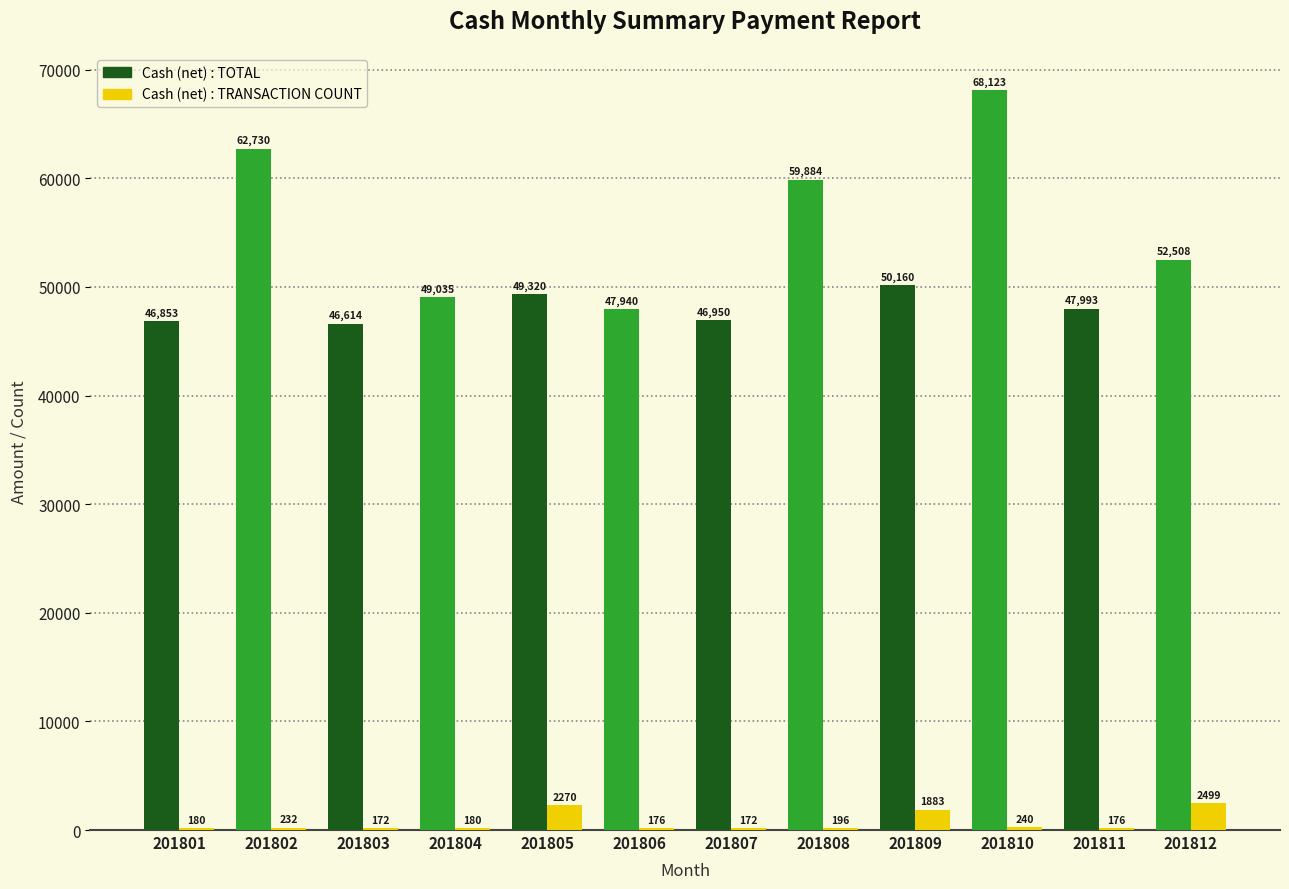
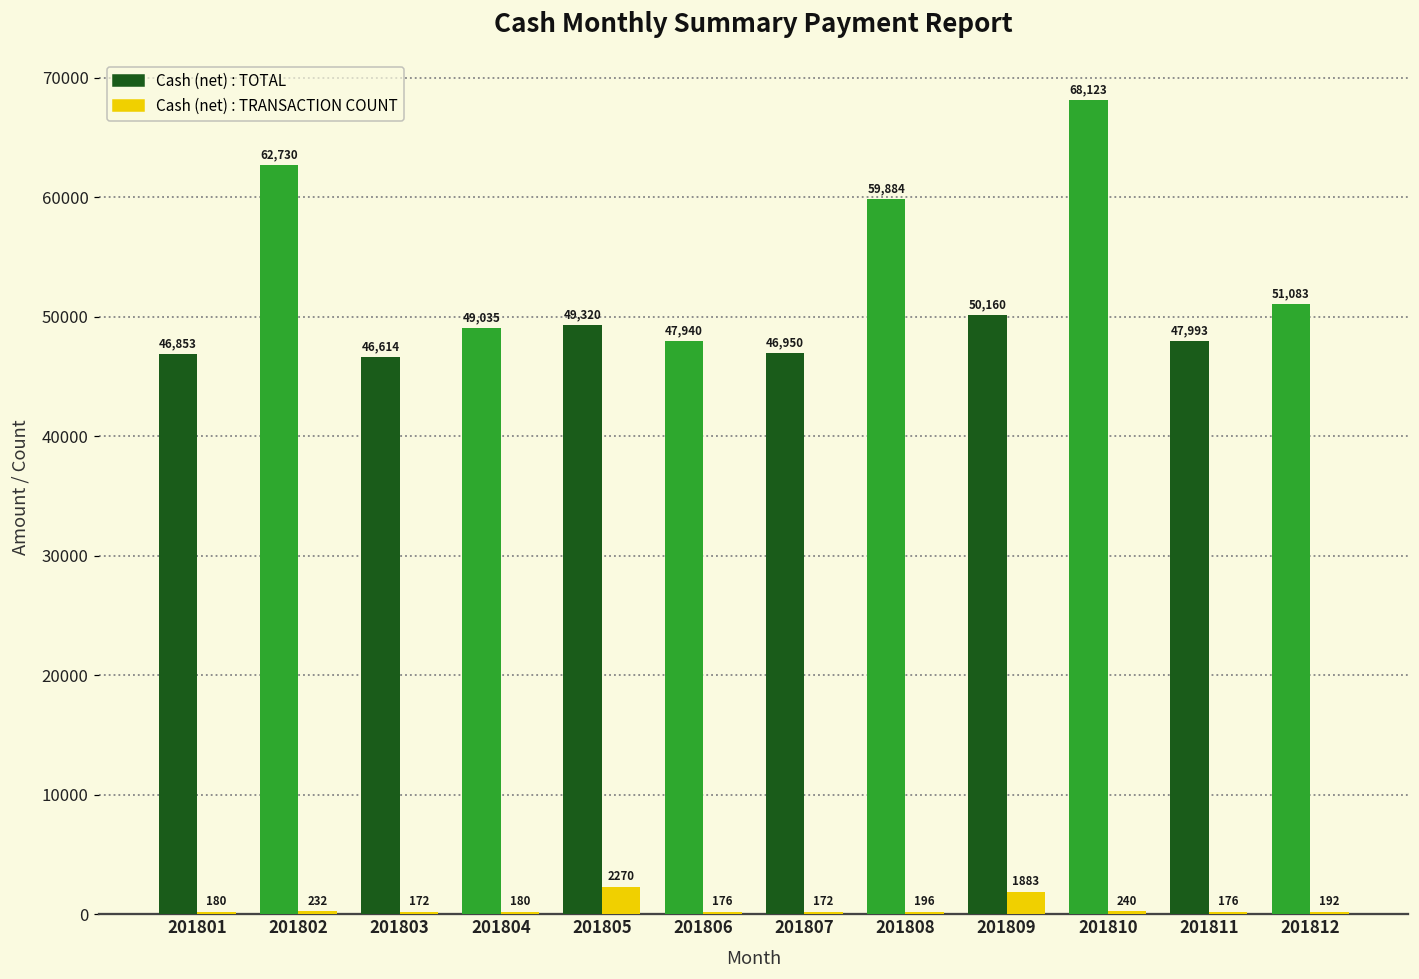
Cash (net) : TOTAL, 201812: 52,508 -> 51,083
Cash (net) : TRANSACTION COUNT, 201812: 2499 -> 192
